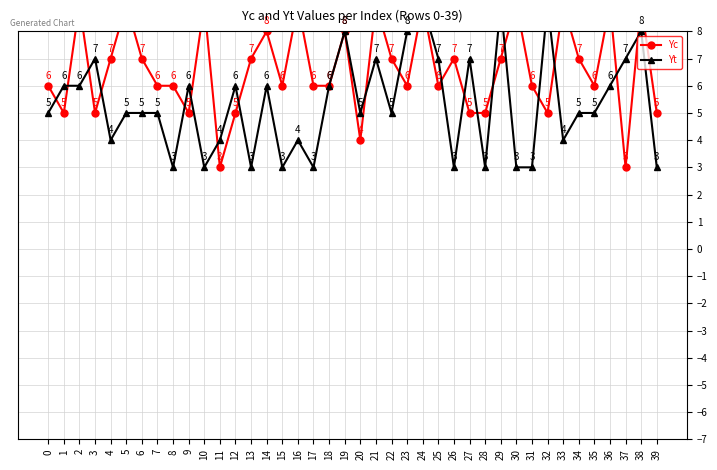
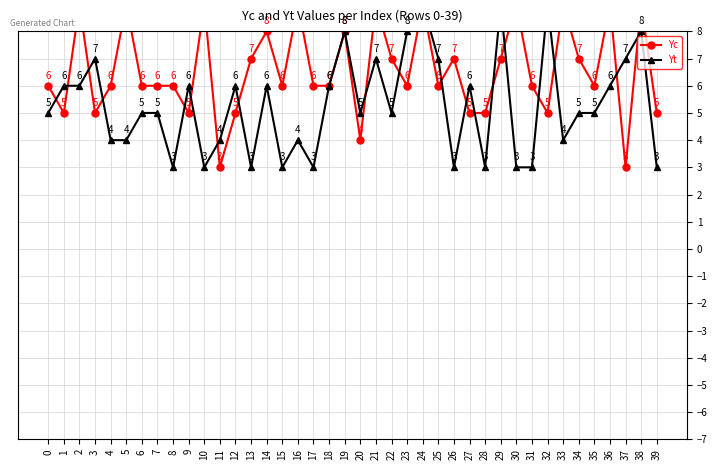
Yc, 4: 7 -> 6
Yt, 5: 5 -> 4
Yc, 6: 7 -> 6
Yt, 27: 7 -> 6
